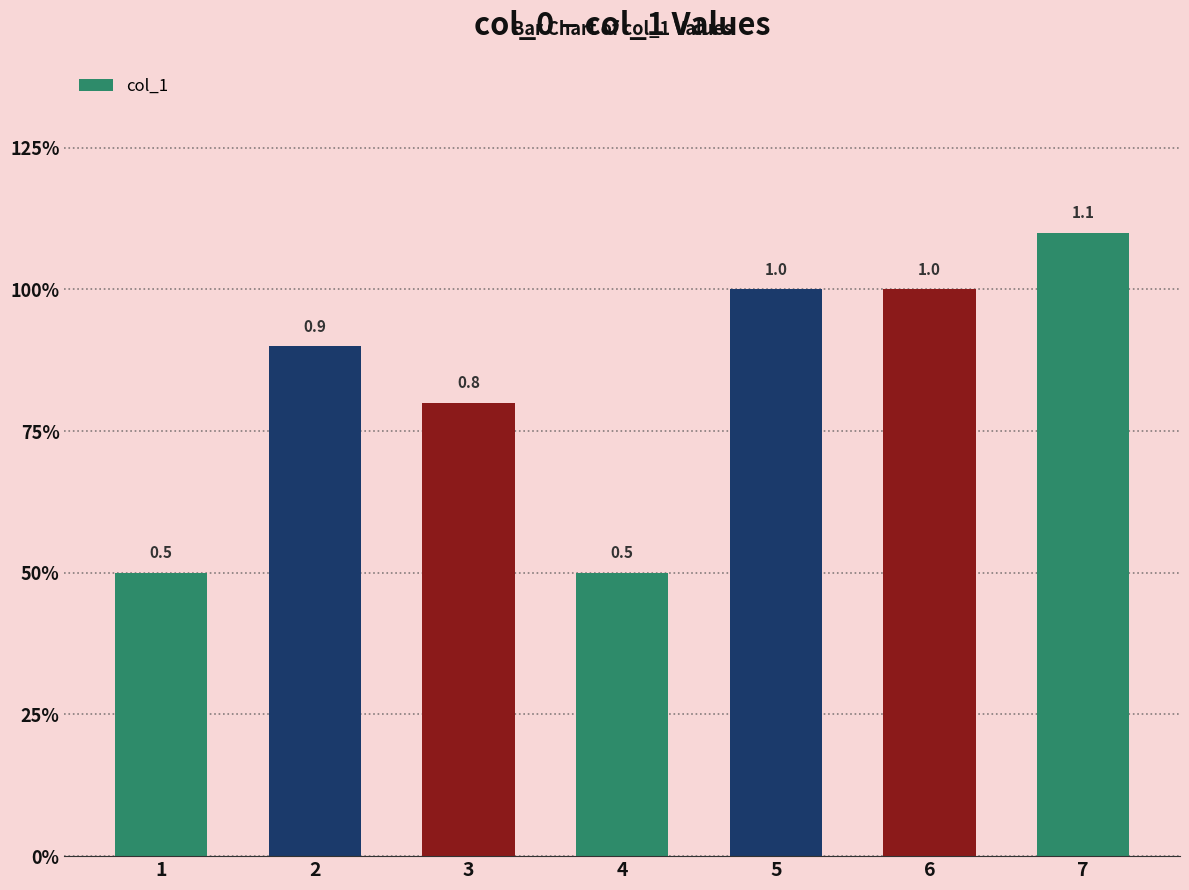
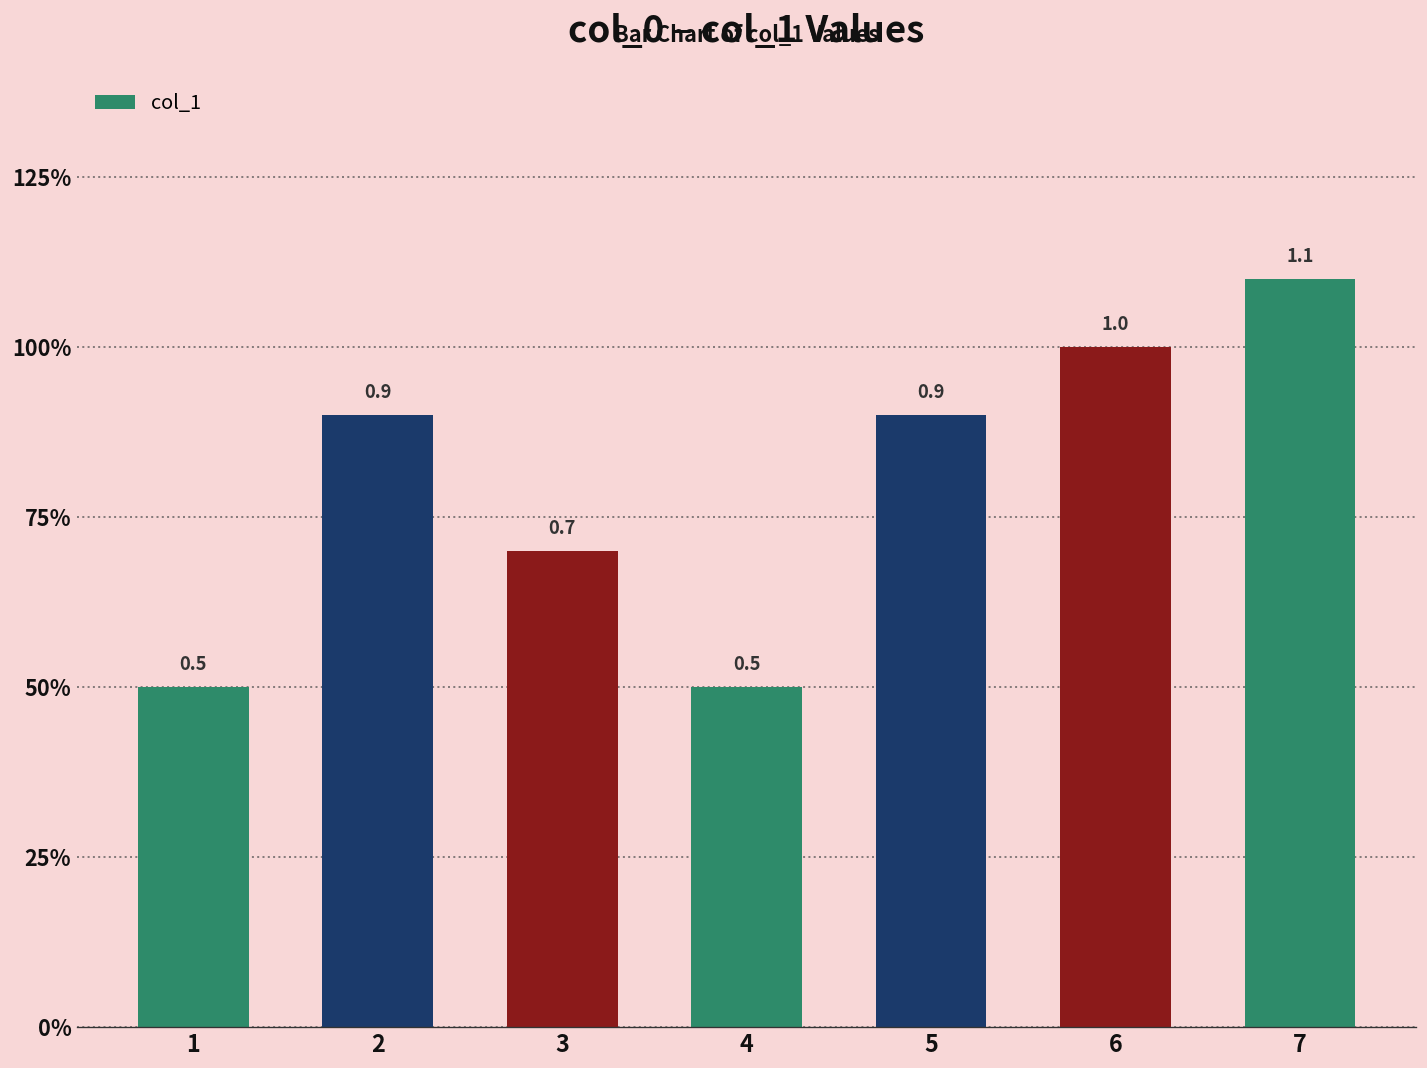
3: 0.8 -> 0.7
5: 1.0 -> 0.9
